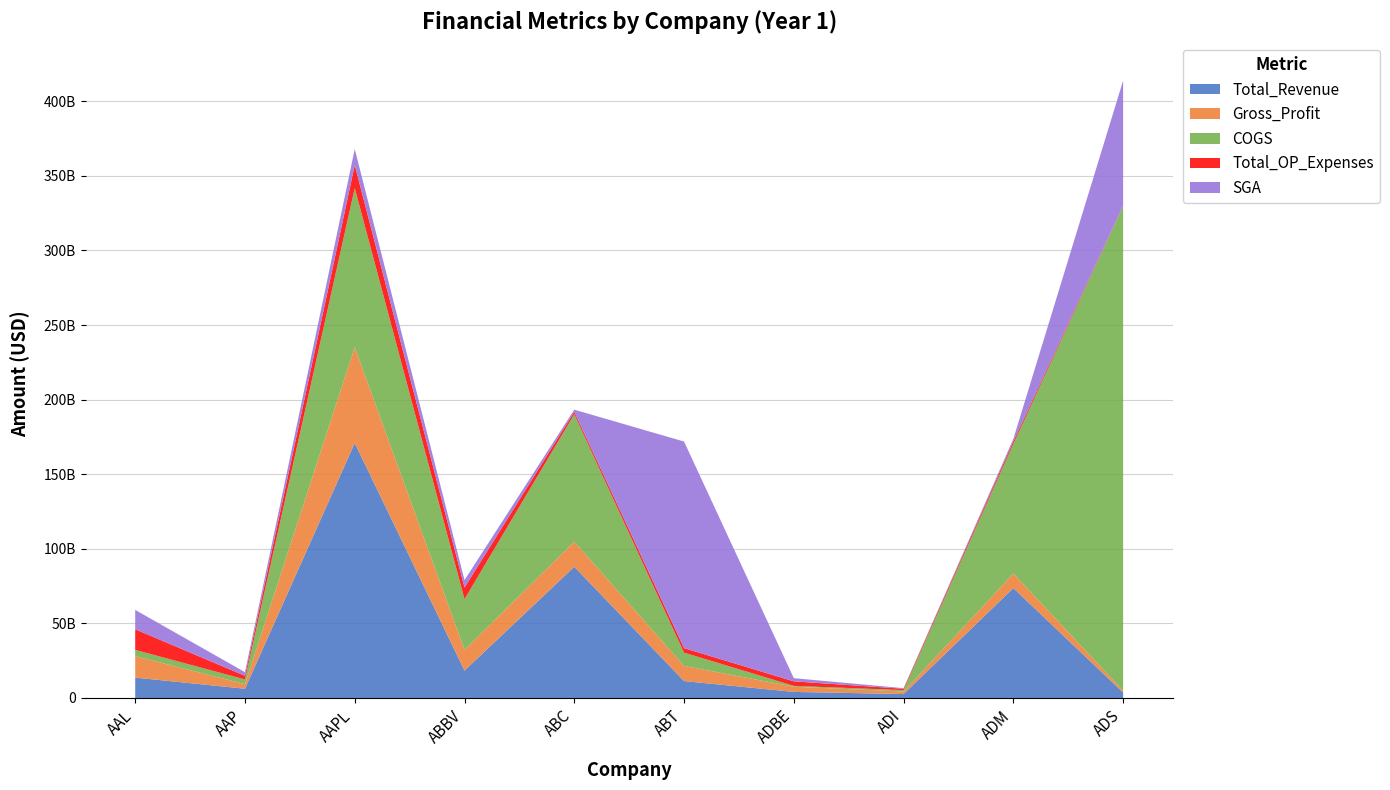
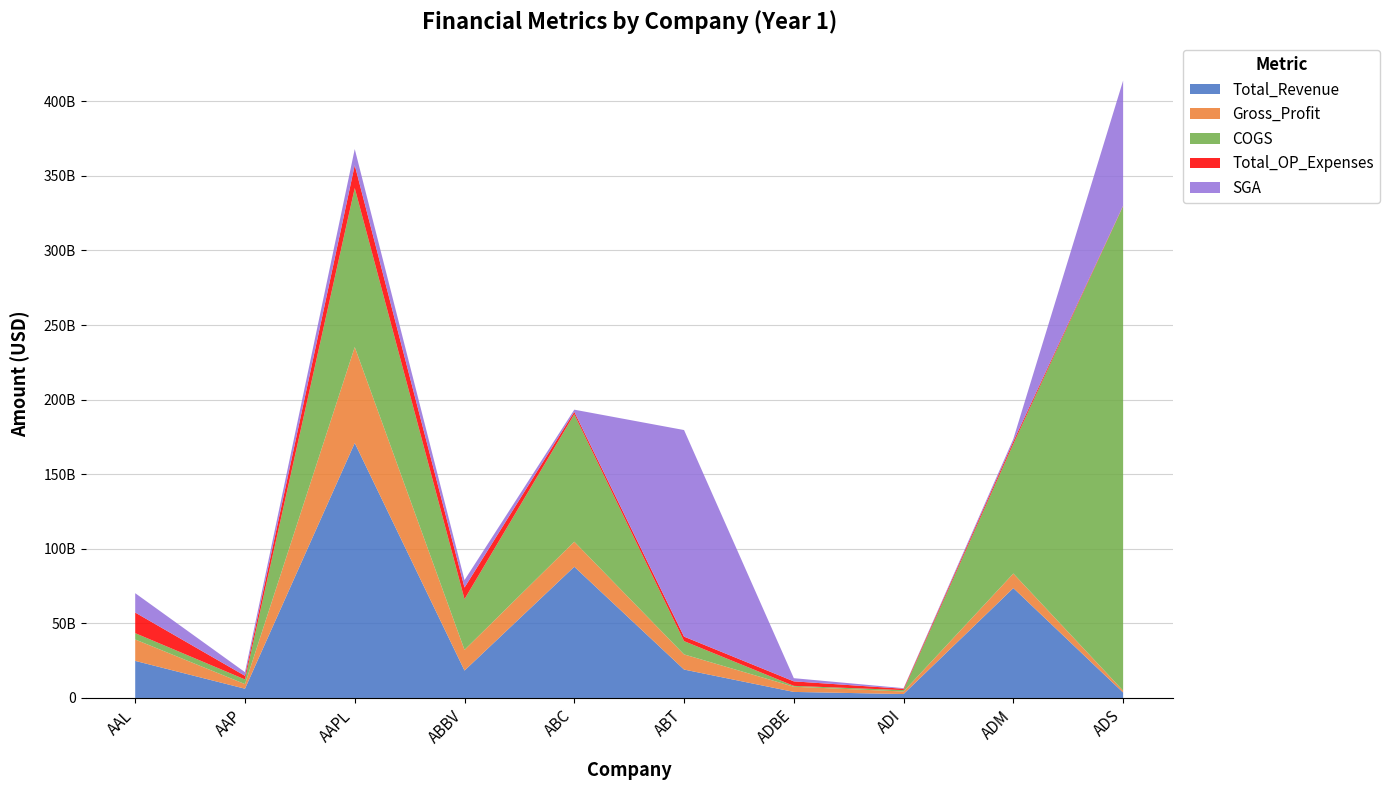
Total_Revenue, AAL: 14000000000 -> 25000000000
Total_Revenue, ABT: 11000000000 -> 19000000000
